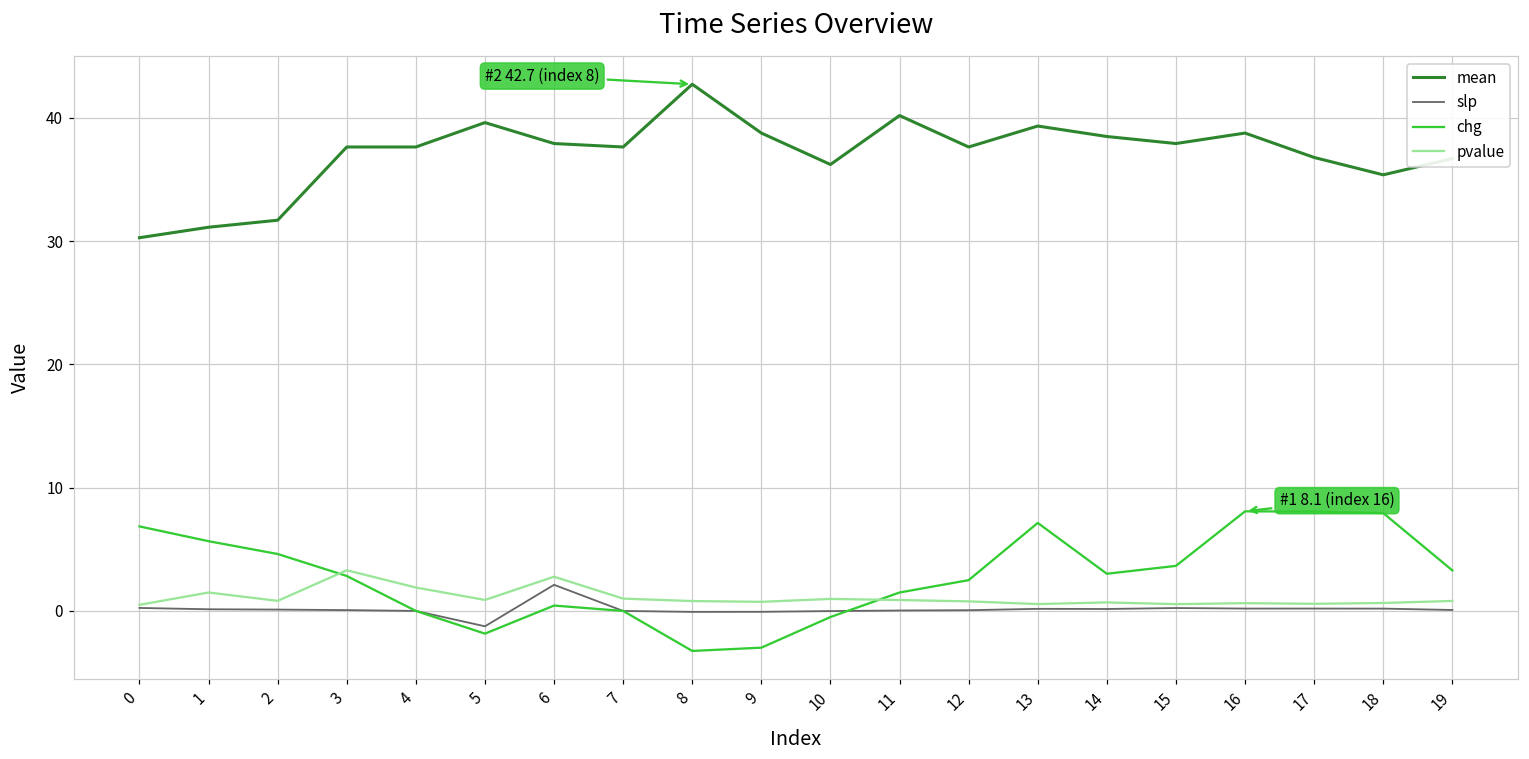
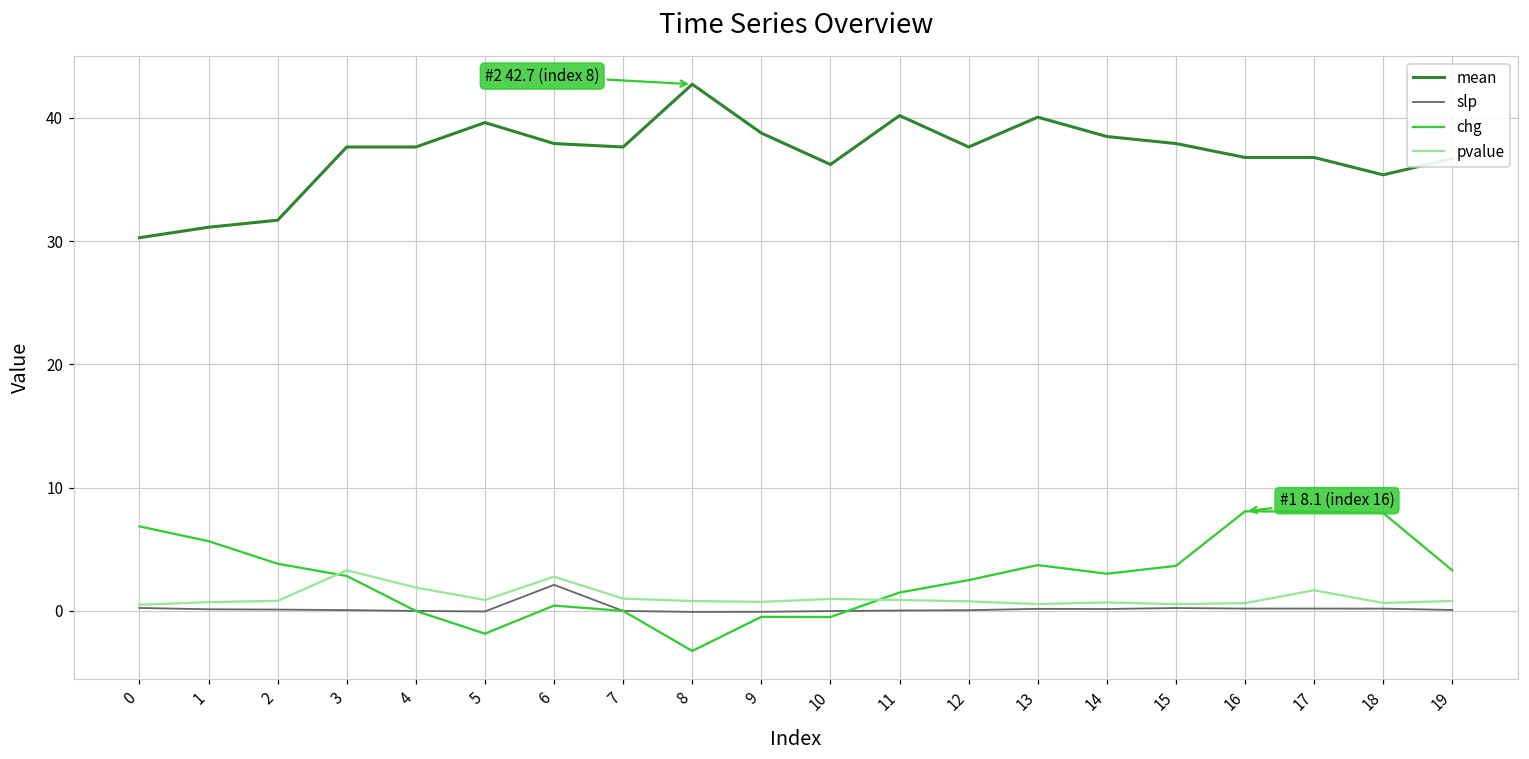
pvalue, 1: 1.5 -> 0.7
chg, 2: 4.6 -> 3.8
slp, 5: -1.2 -> 0.0
chg, 9: -3.0 -> -0.5
mean, 13: 39.3 -> 40.1
chg, 13: 7.1 -> 3.7
mean, 16: 38.8 -> 36.8
pvalue, 17: 0.6 -> 1.7
